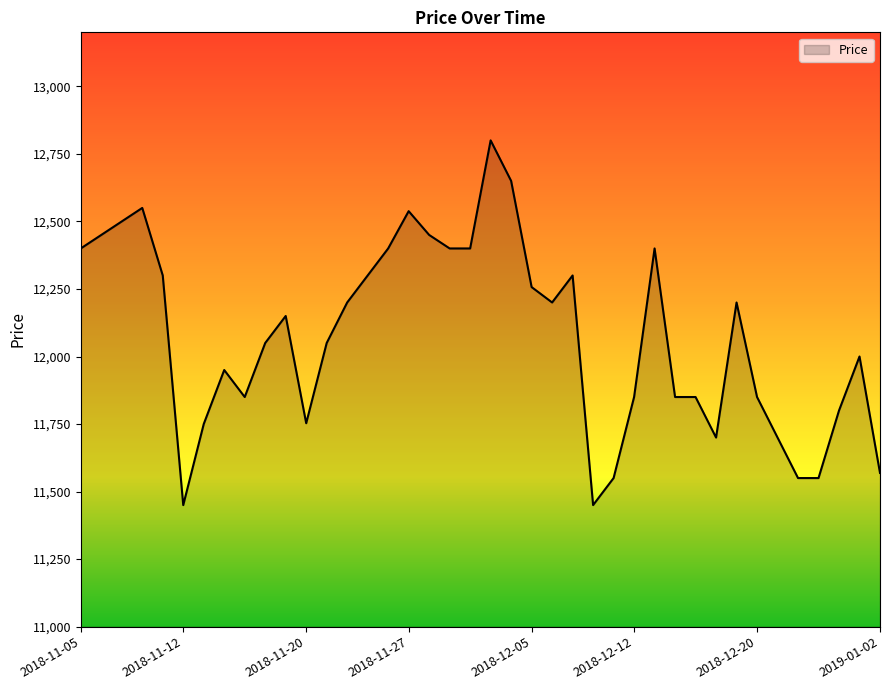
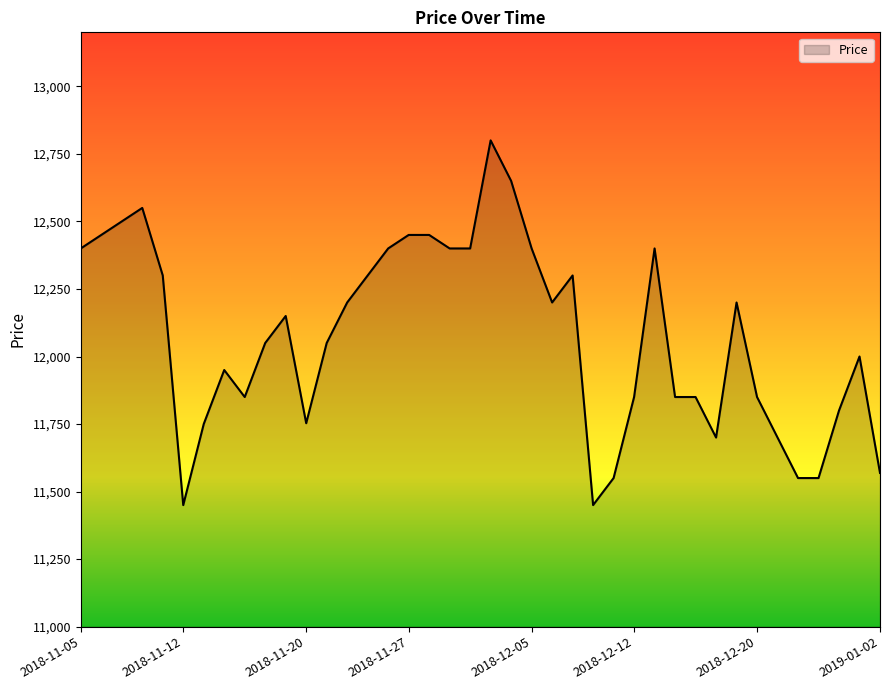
2018-11-27: 12,540 -> 12,450
2018-12-05: 12,260 -> 12,400
